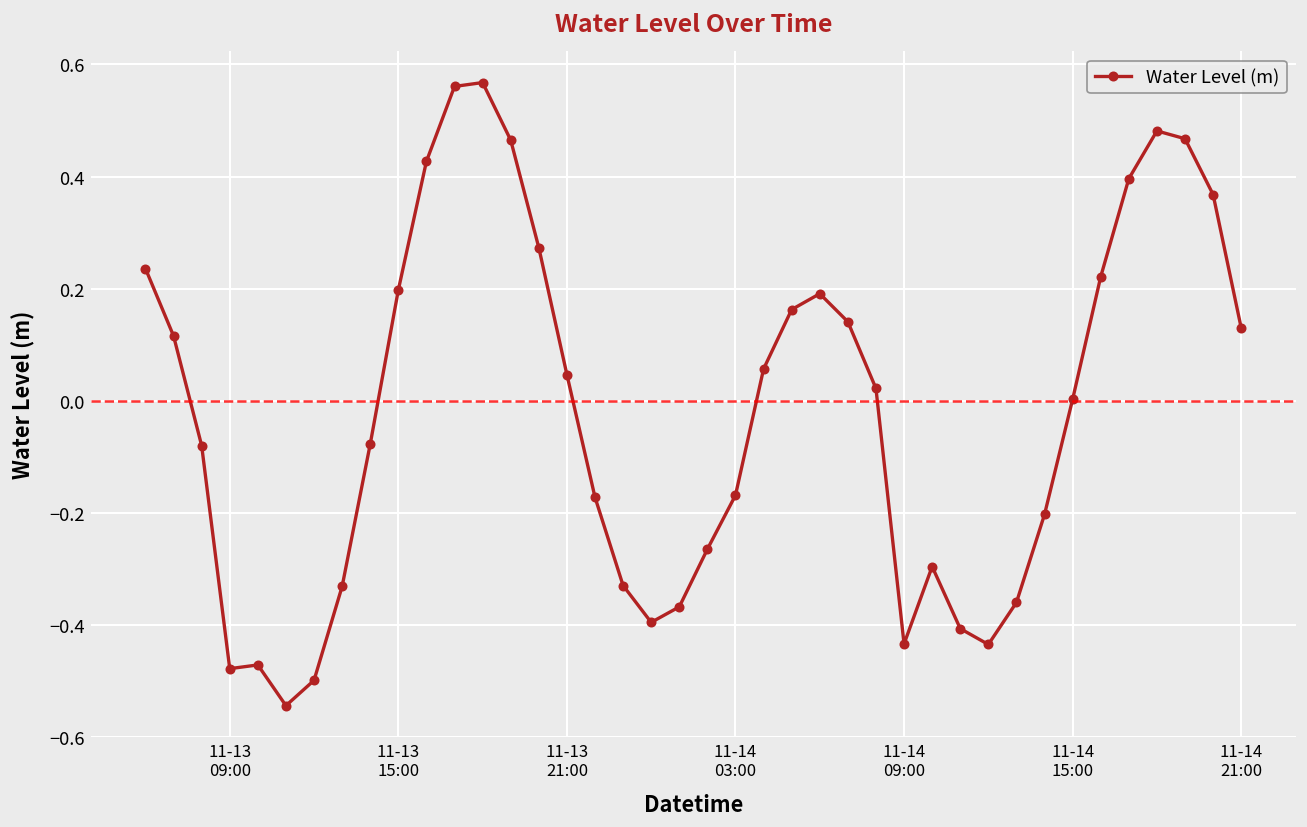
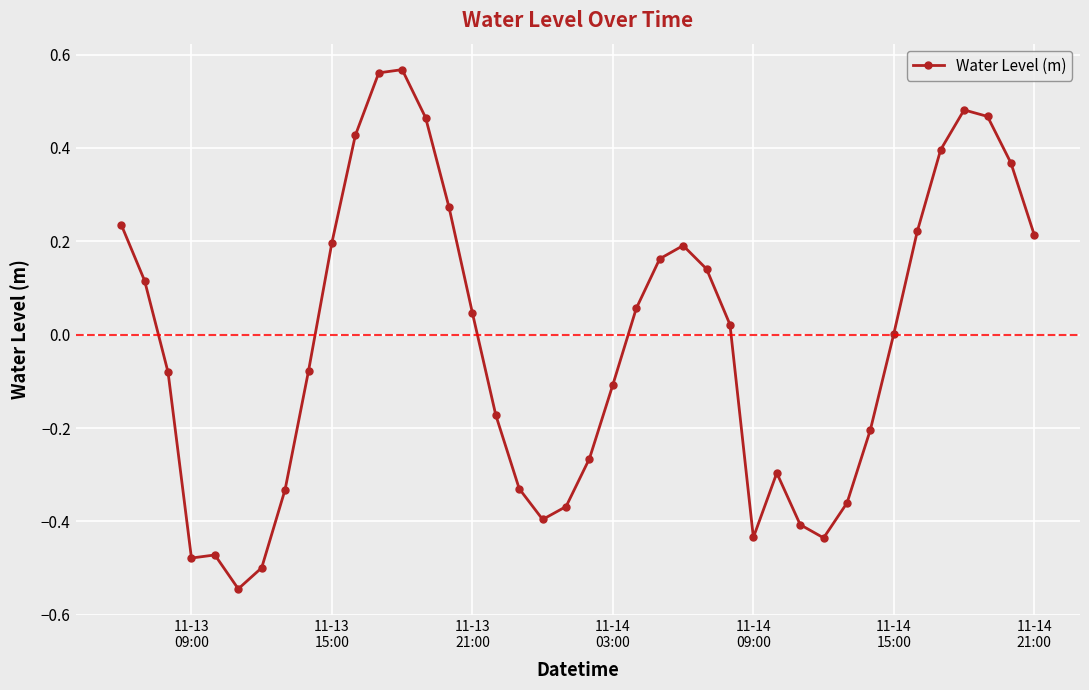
11-14 03:00: -0.17 -> -0.11
11-14 21:00: 0.13 -> 0.21
